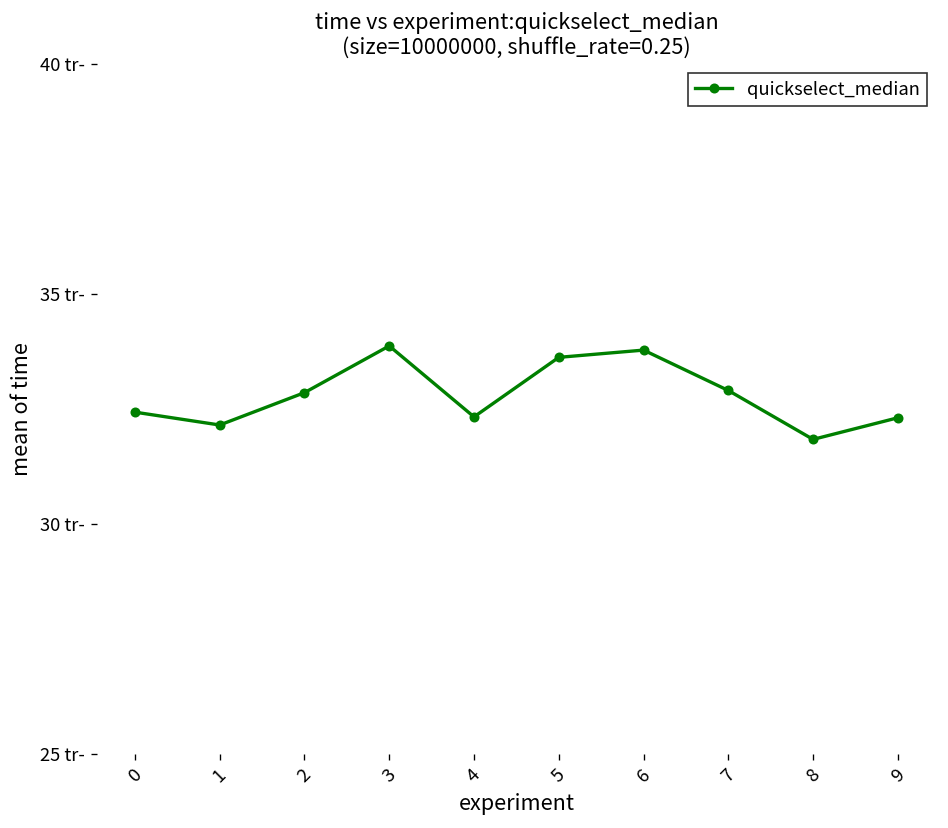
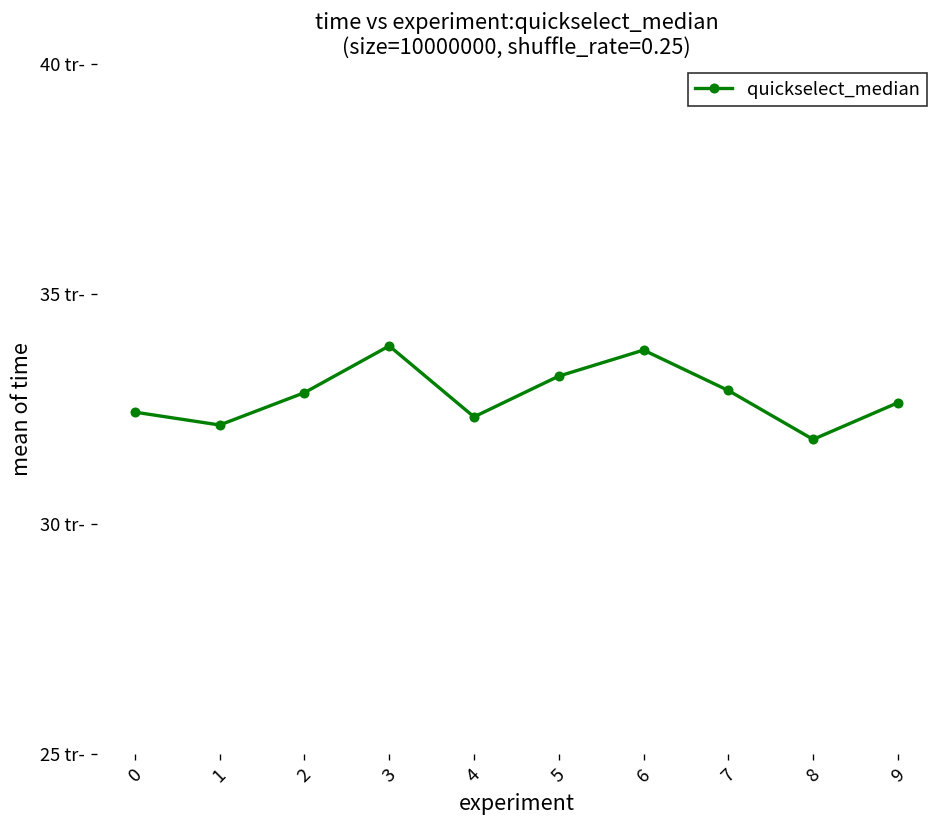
5: 33.6 tr- -> 33.2 tr-
9: 32.3 tr- -> 32.6 tr-
